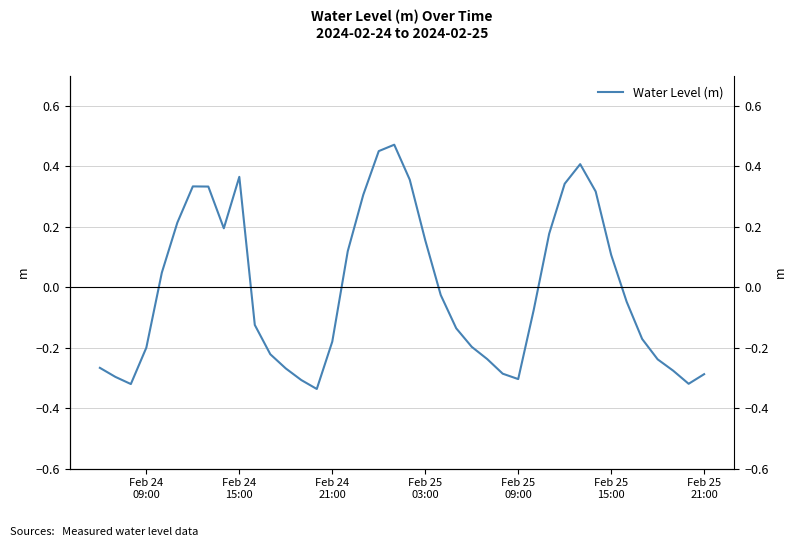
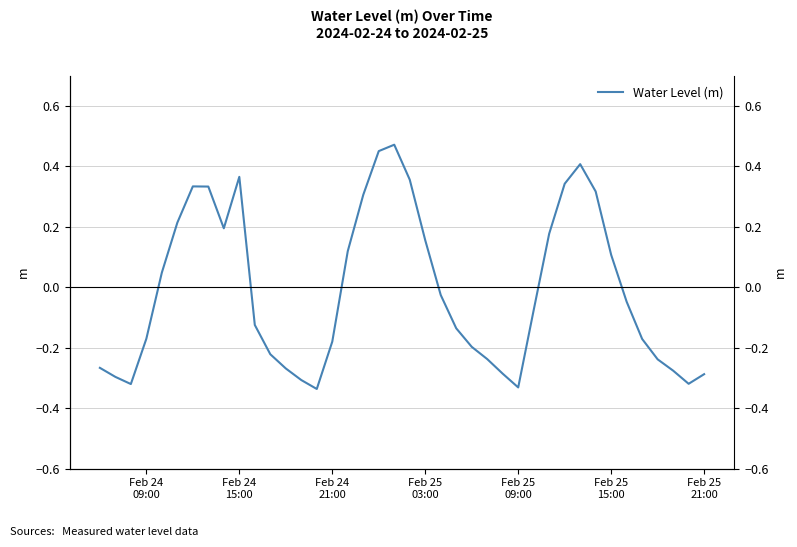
Feb 24 09:00: -0.20 -> -0.17
Feb 25 09:00: -0.30 -> -0.33
